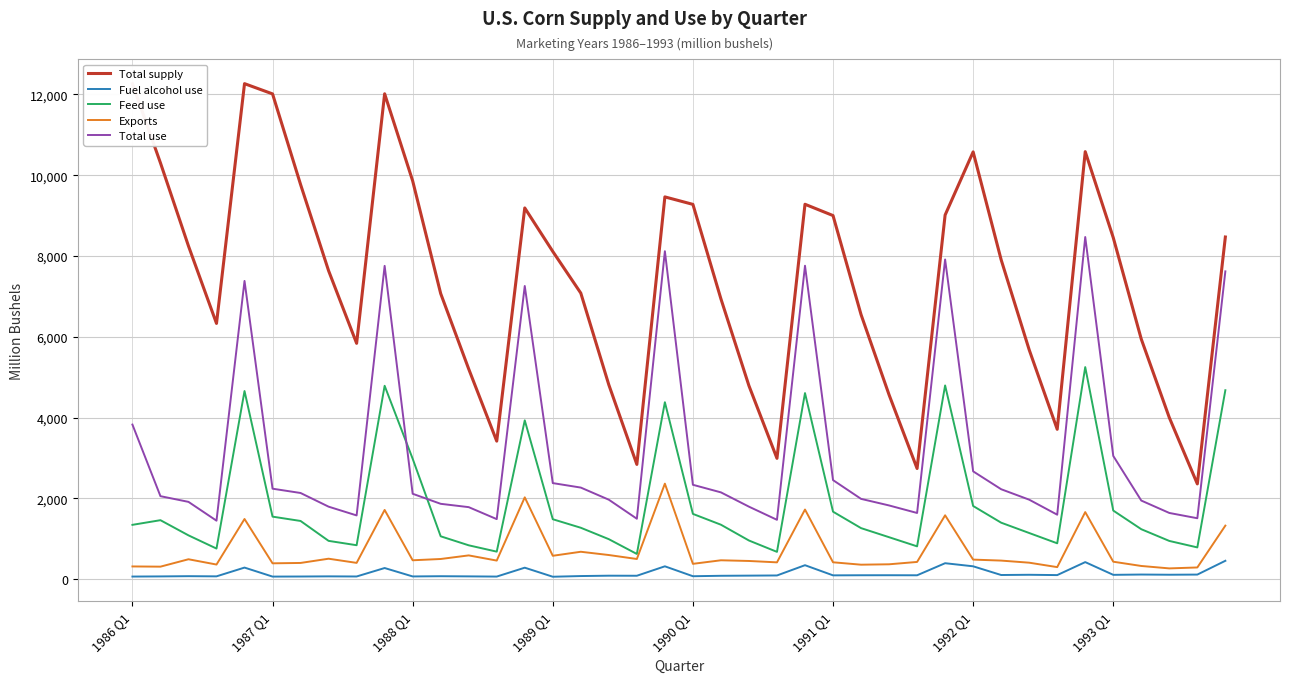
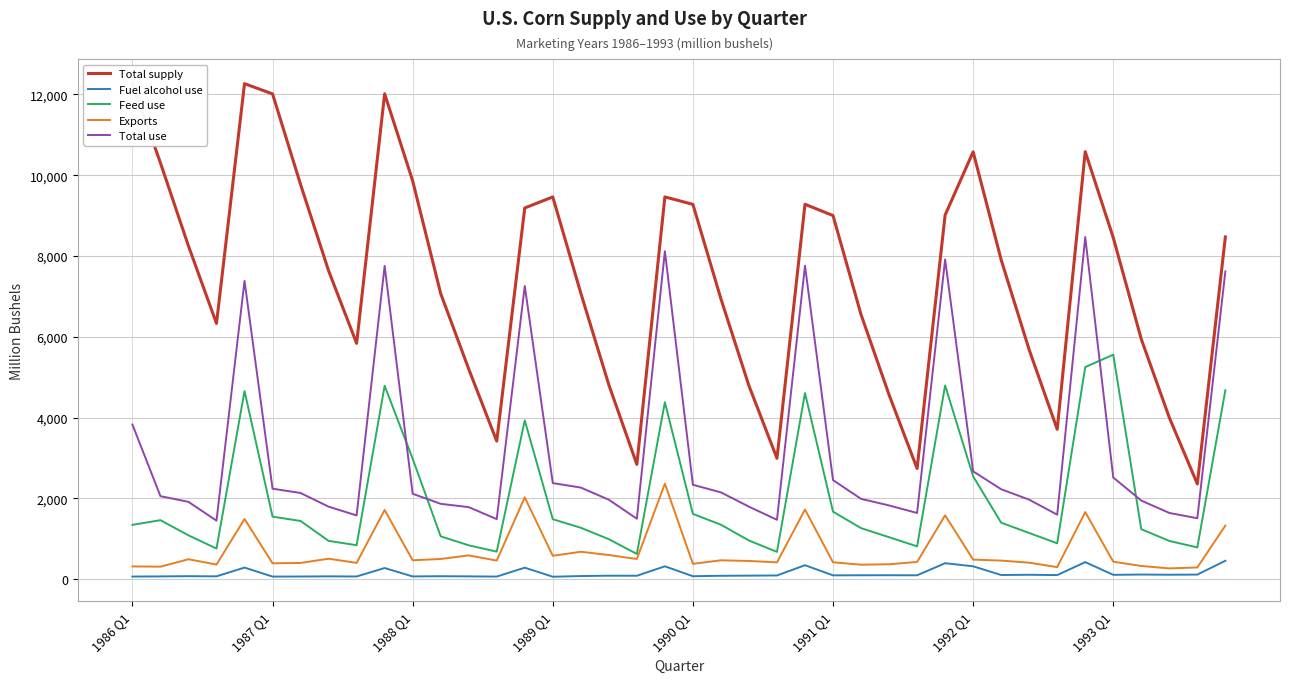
Total supply, 1989 Q1: 8,100 -> 9,500
Feed use, 1992 Q1: 1,800 -> 2,500
Feed use, 1993 Q1: 1,700 -> 5,600
Total use, 1993 Q1: 3,100 -> 2,500
